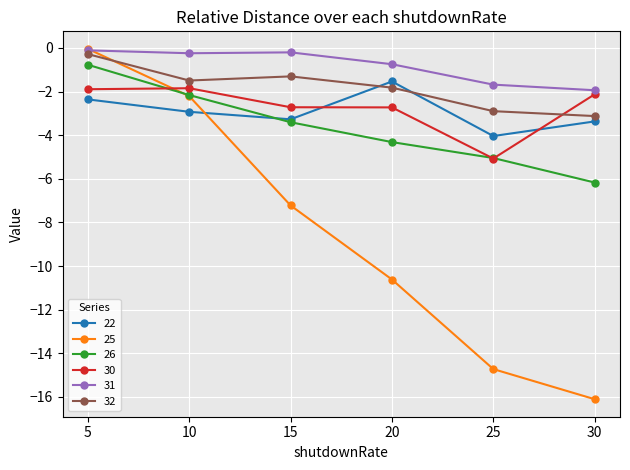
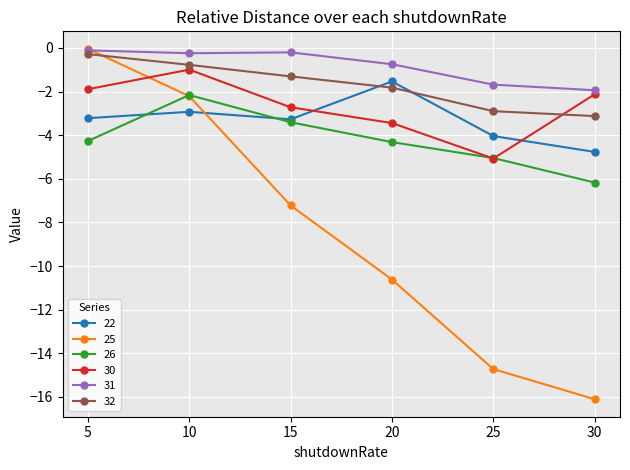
22, 5: -2.4 -> -3.2
26, 5: -0.8 -> -4.3
30, 10: -1.8 -> -1.0
32, 10: -1.5 -> -0.8
30, 20: -2.7 -> -3.4
22, 30: -3.4 -> -4.8
